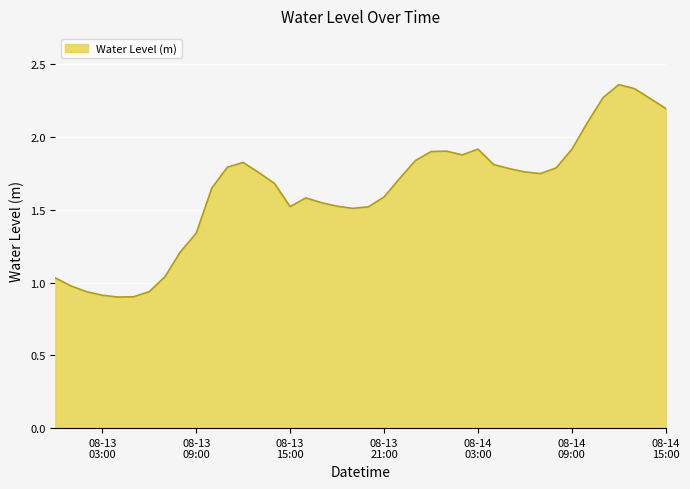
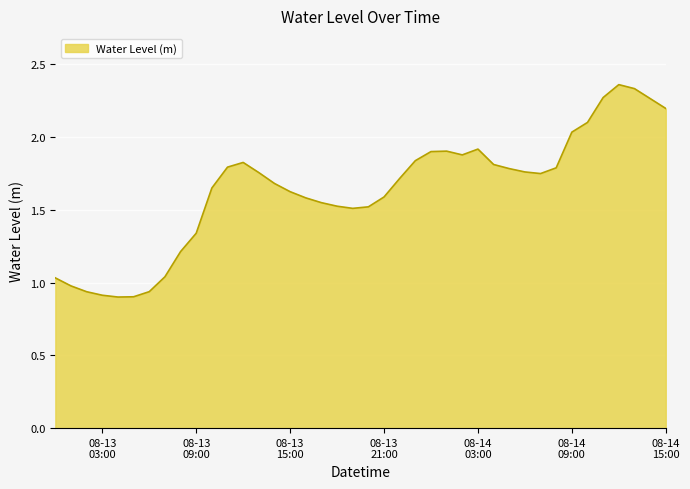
08-13 15:00: 1.52 -> 1.63
08-14 09:00: 1.92 -> 2.03
